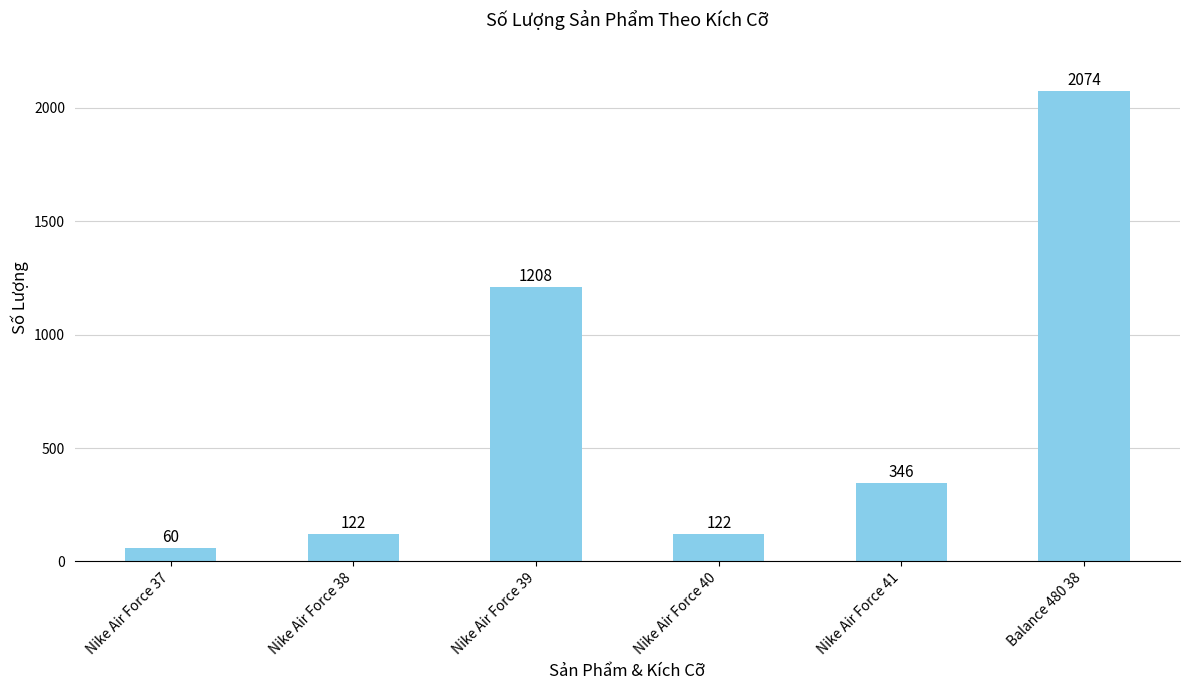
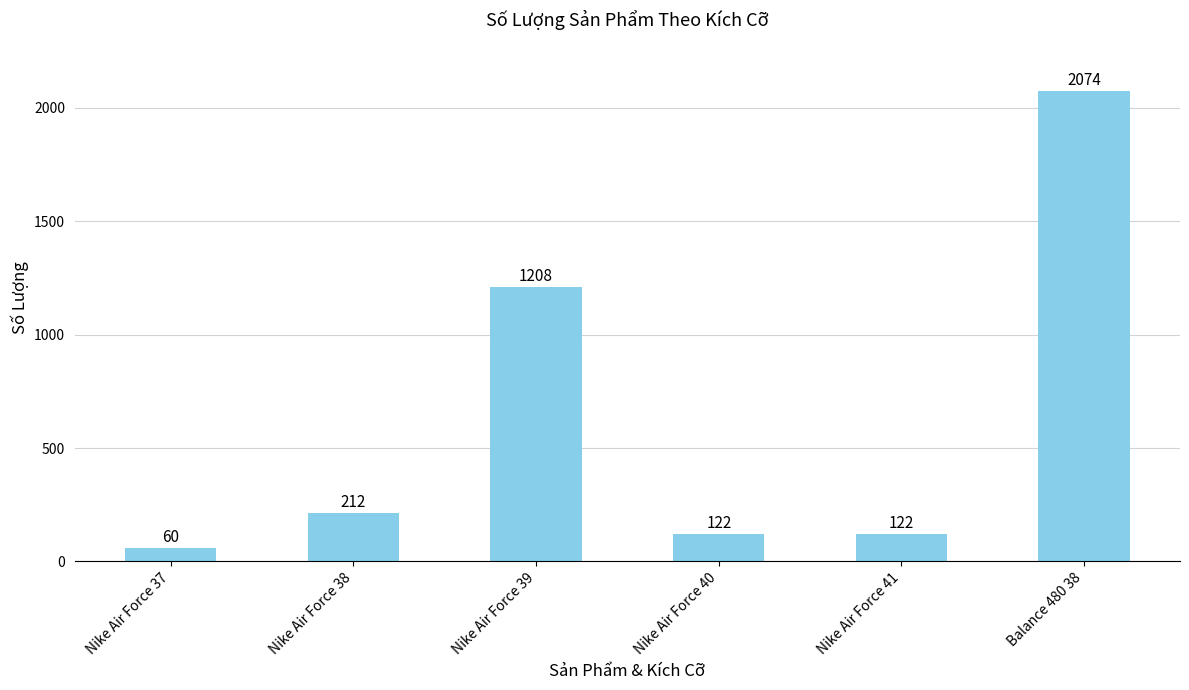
Nike Air Force 38: 122 -> 212
Nike Air Force 41: 346 -> 122
